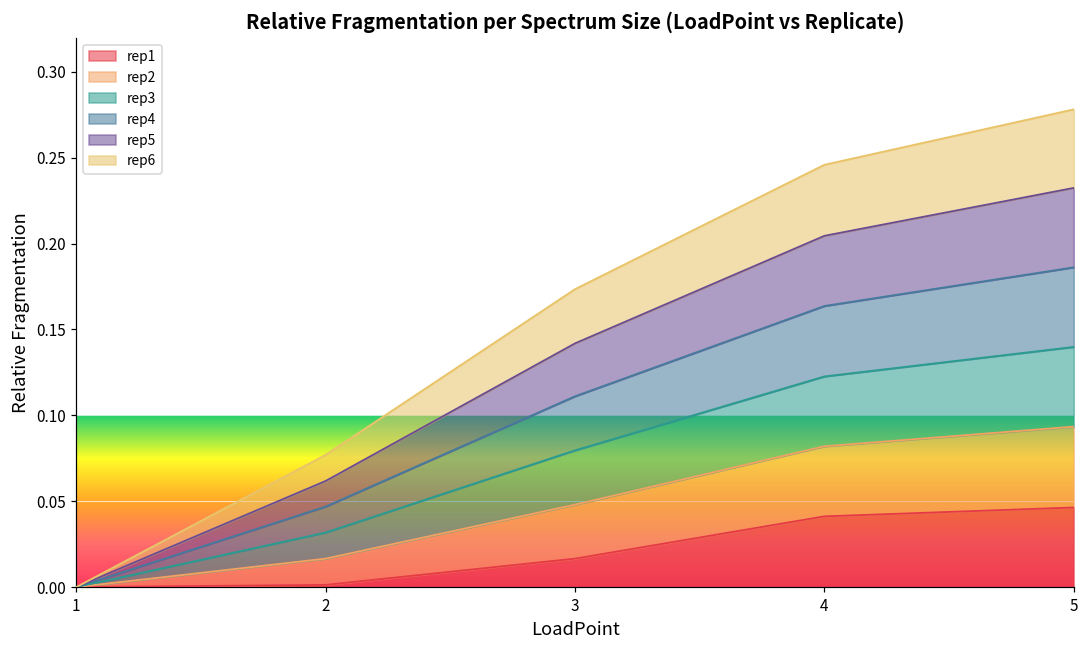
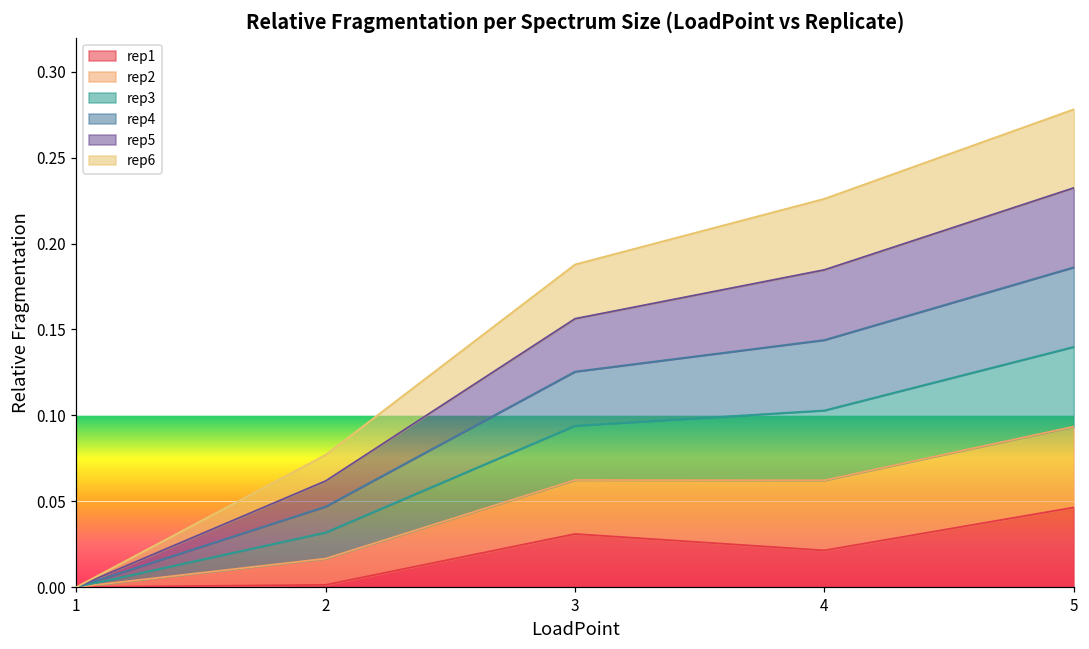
rep1, 3: 0.017 -> 0.031
rep1, 4: 0.041 -> 0.021
